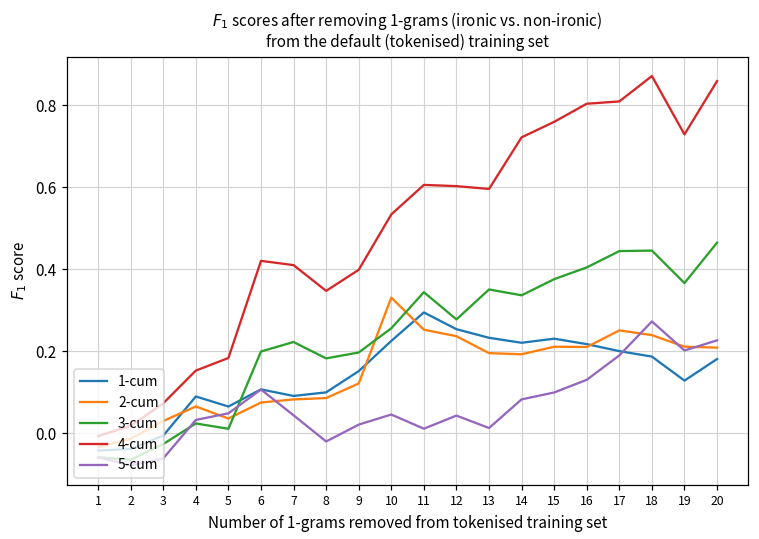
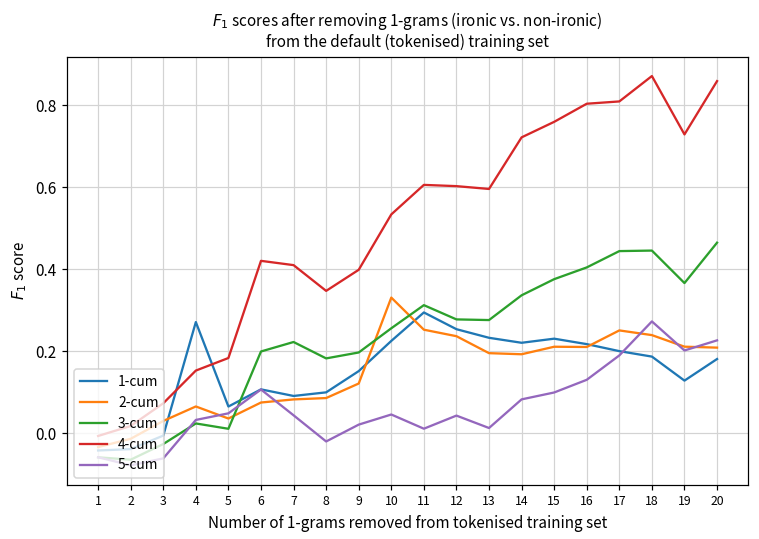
1-cum, 4: 0.09 -> 0.27
3-cum, 11: 0.34 -> 0.31
3-cum, 13: 0.35 -> 0.28
